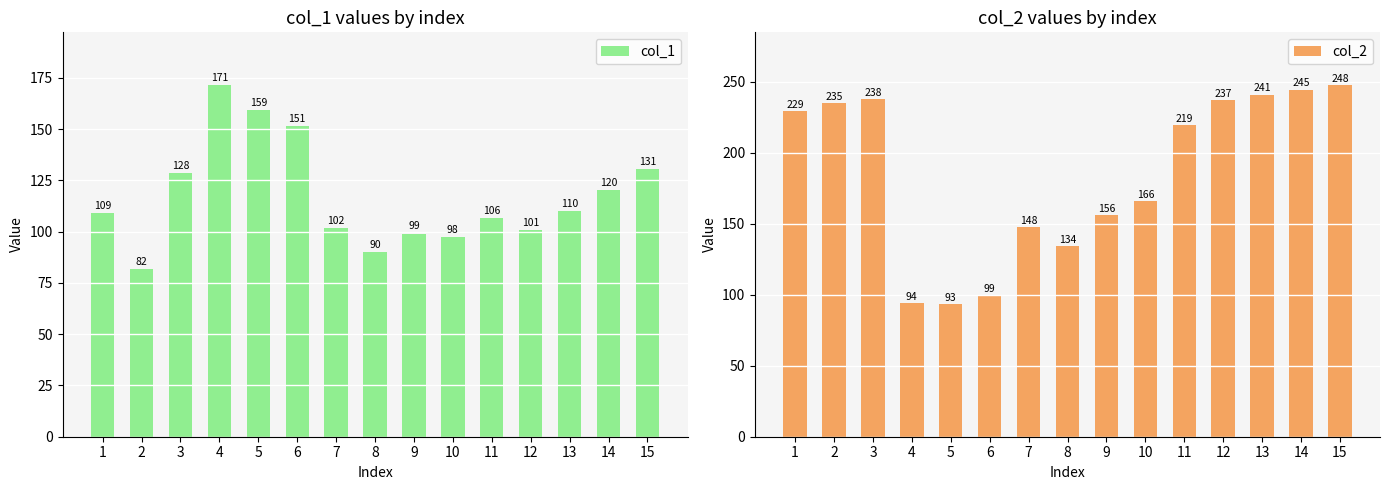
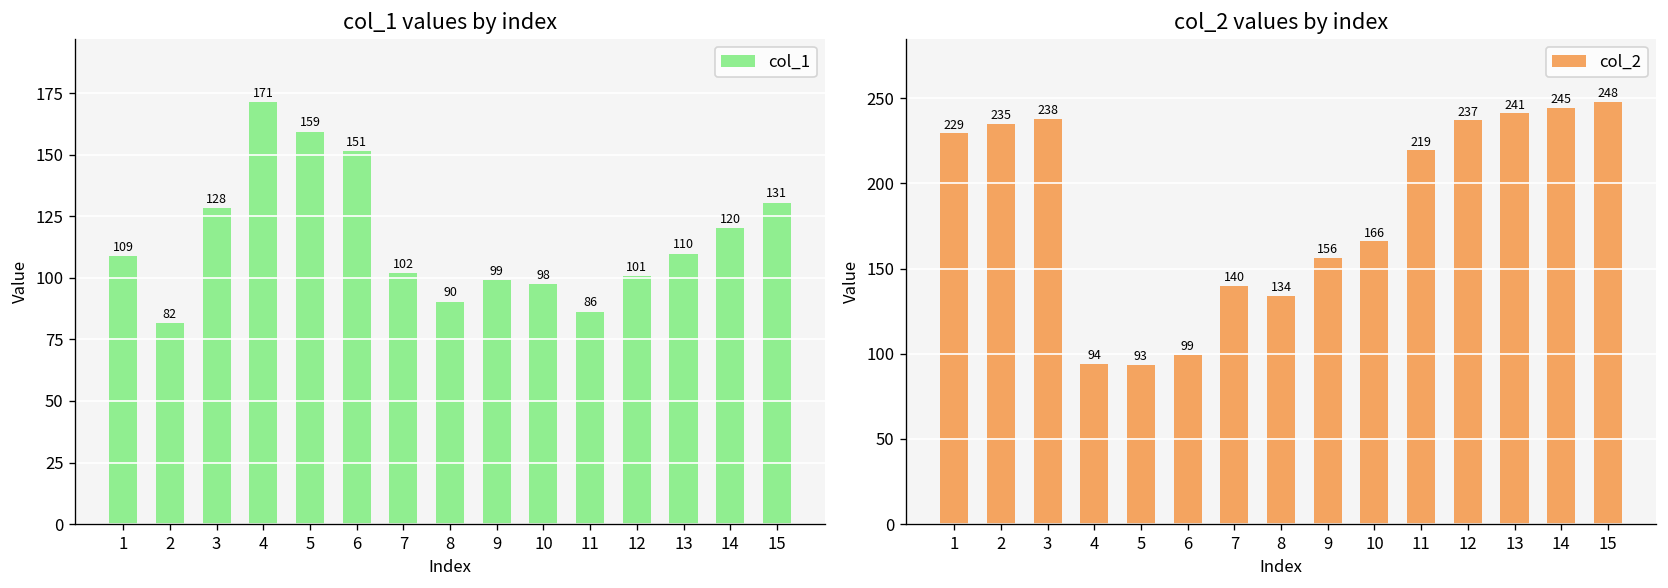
col_1 values by index, 11: 106 -> 86
col_2 values by index, 7: 148 -> 140
